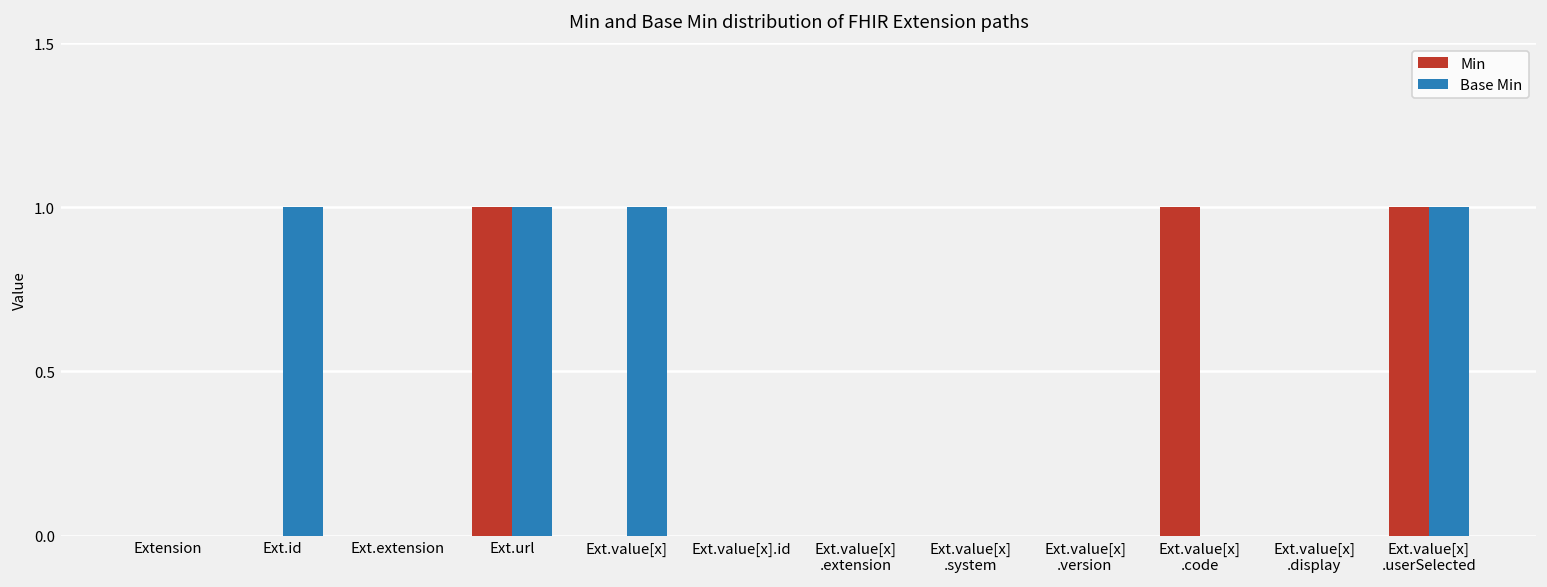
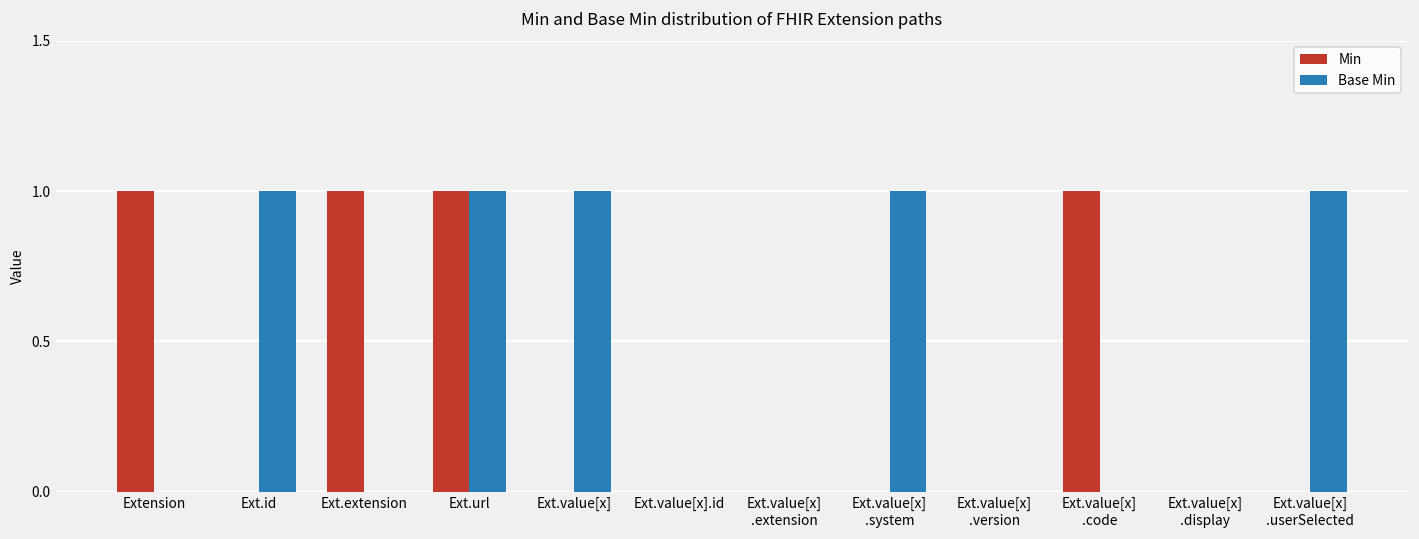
Min, Extension: 0 -> 1
Min, Ext.extension: 0 -> 1
Base Min, Ext.value[x] .system: 0 -> 1
Min, Ext.value[x] .userSelected: 1 -> 0
